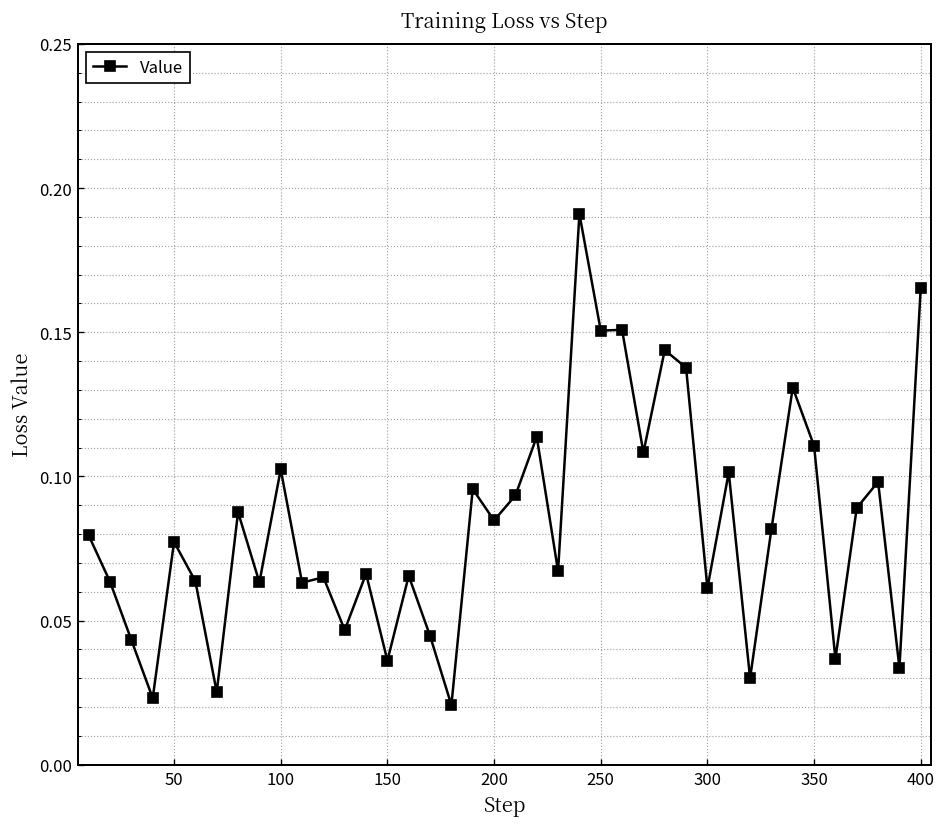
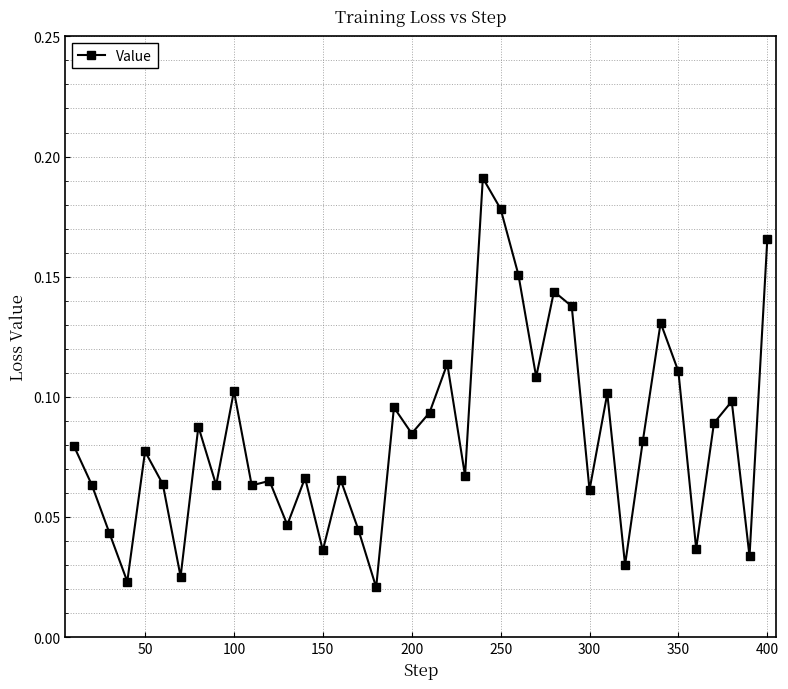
250: 0.151 -> 0.178
